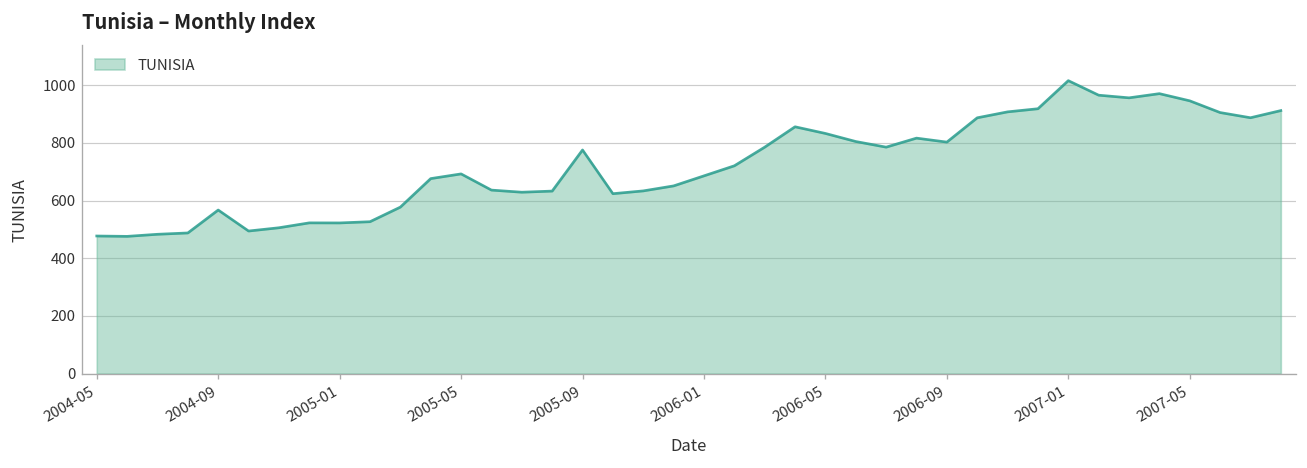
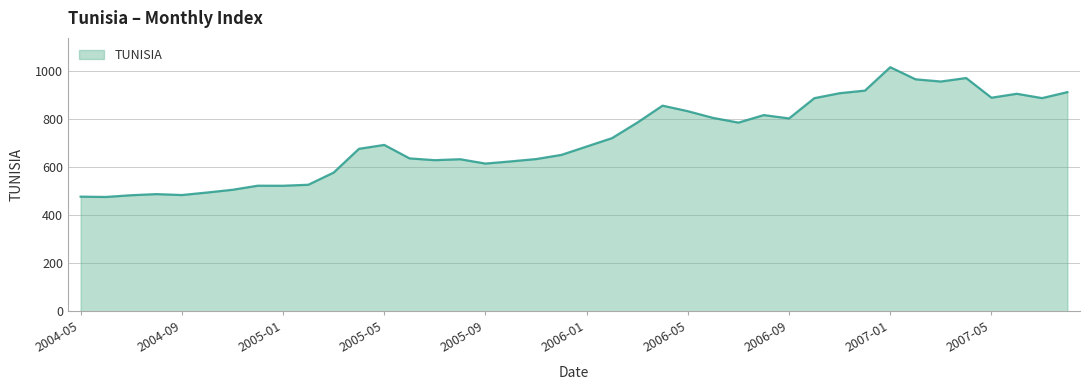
2004-09: 570 -> 480
2005-09: 780 -> 610
2007-05: 950 -> 890
